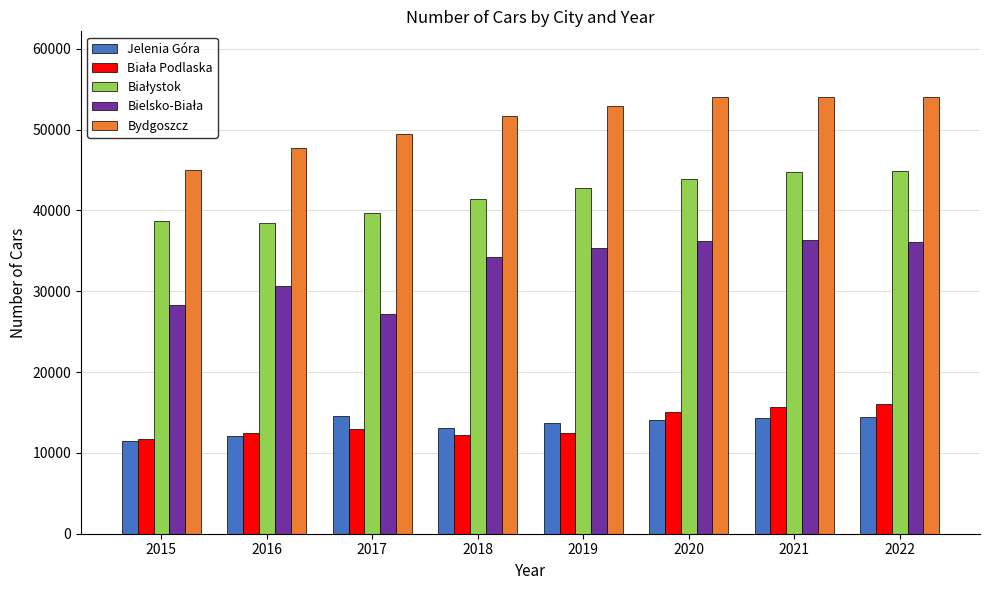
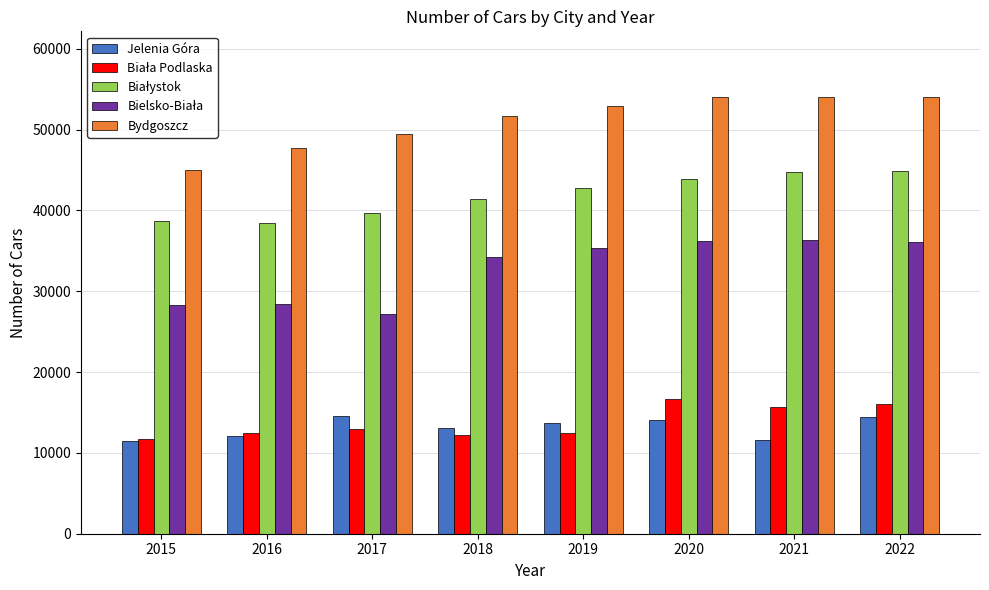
Bielsko-Biała, 2016: 31000 -> 28000
Biała Podlaska, 2020: 15000 -> 17000
Jelenia Góra, 2021: 14000 -> 12000
